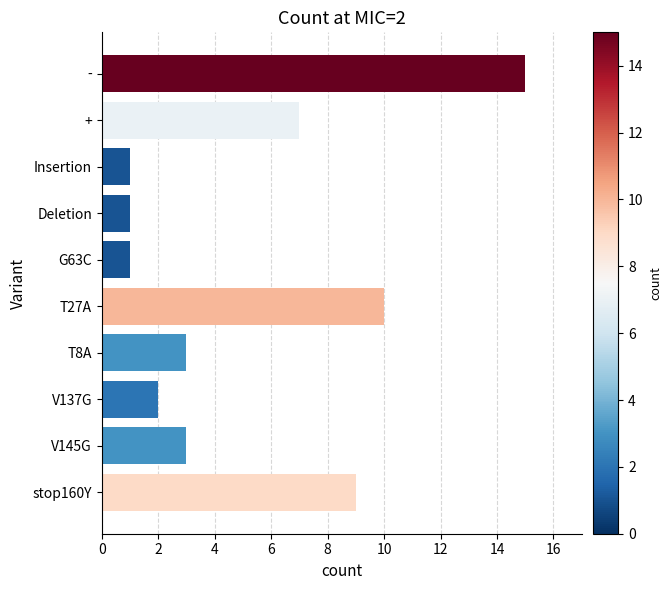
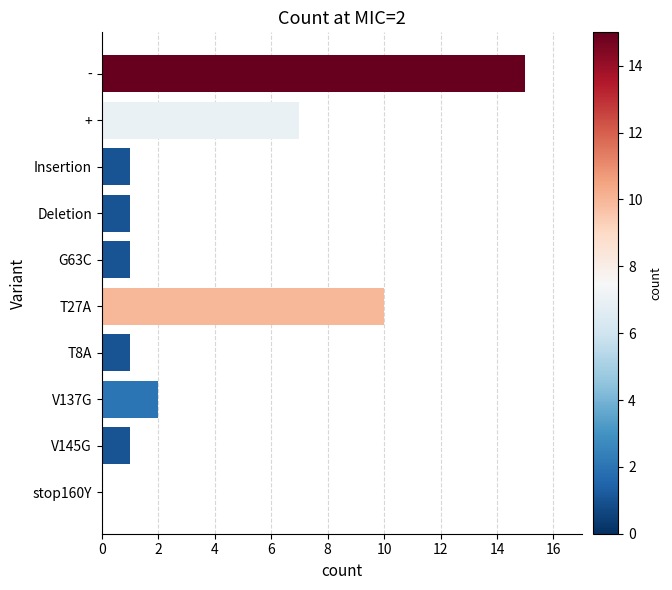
T8A: 3 -> 1
V145G: 3 -> 1
stop160Y: 9 -> 0
